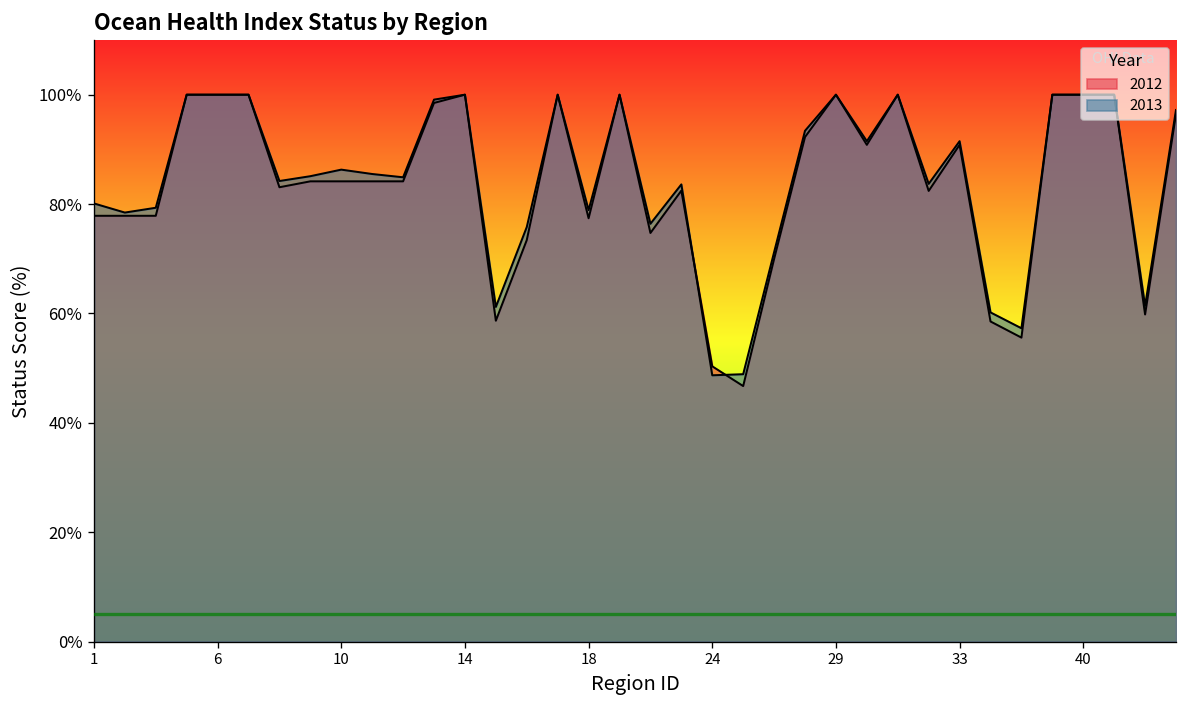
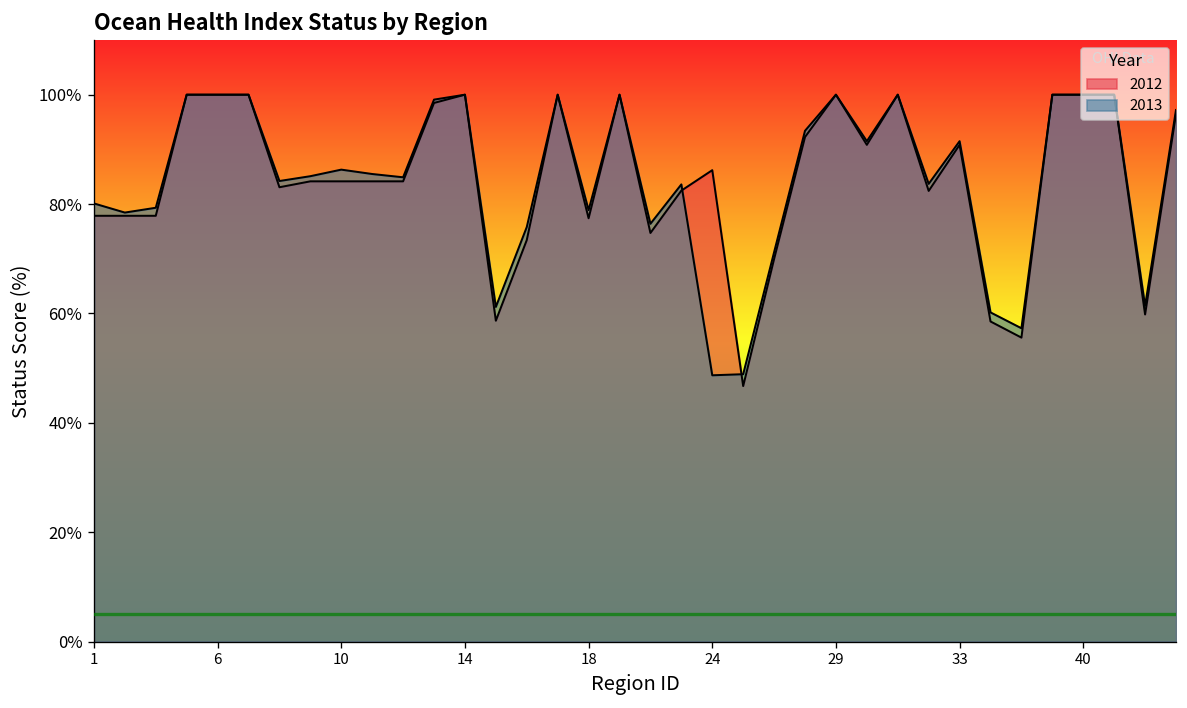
2012, 24: 50% -> 86%
